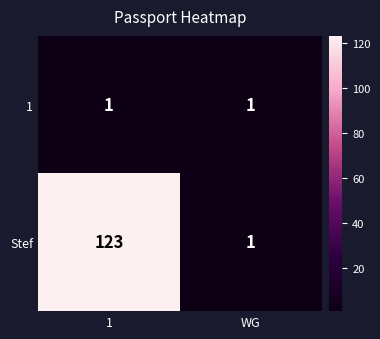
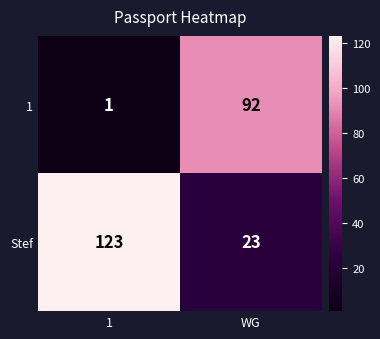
1, WG: 1 -> 92
Stef, WG: 1 -> 23
